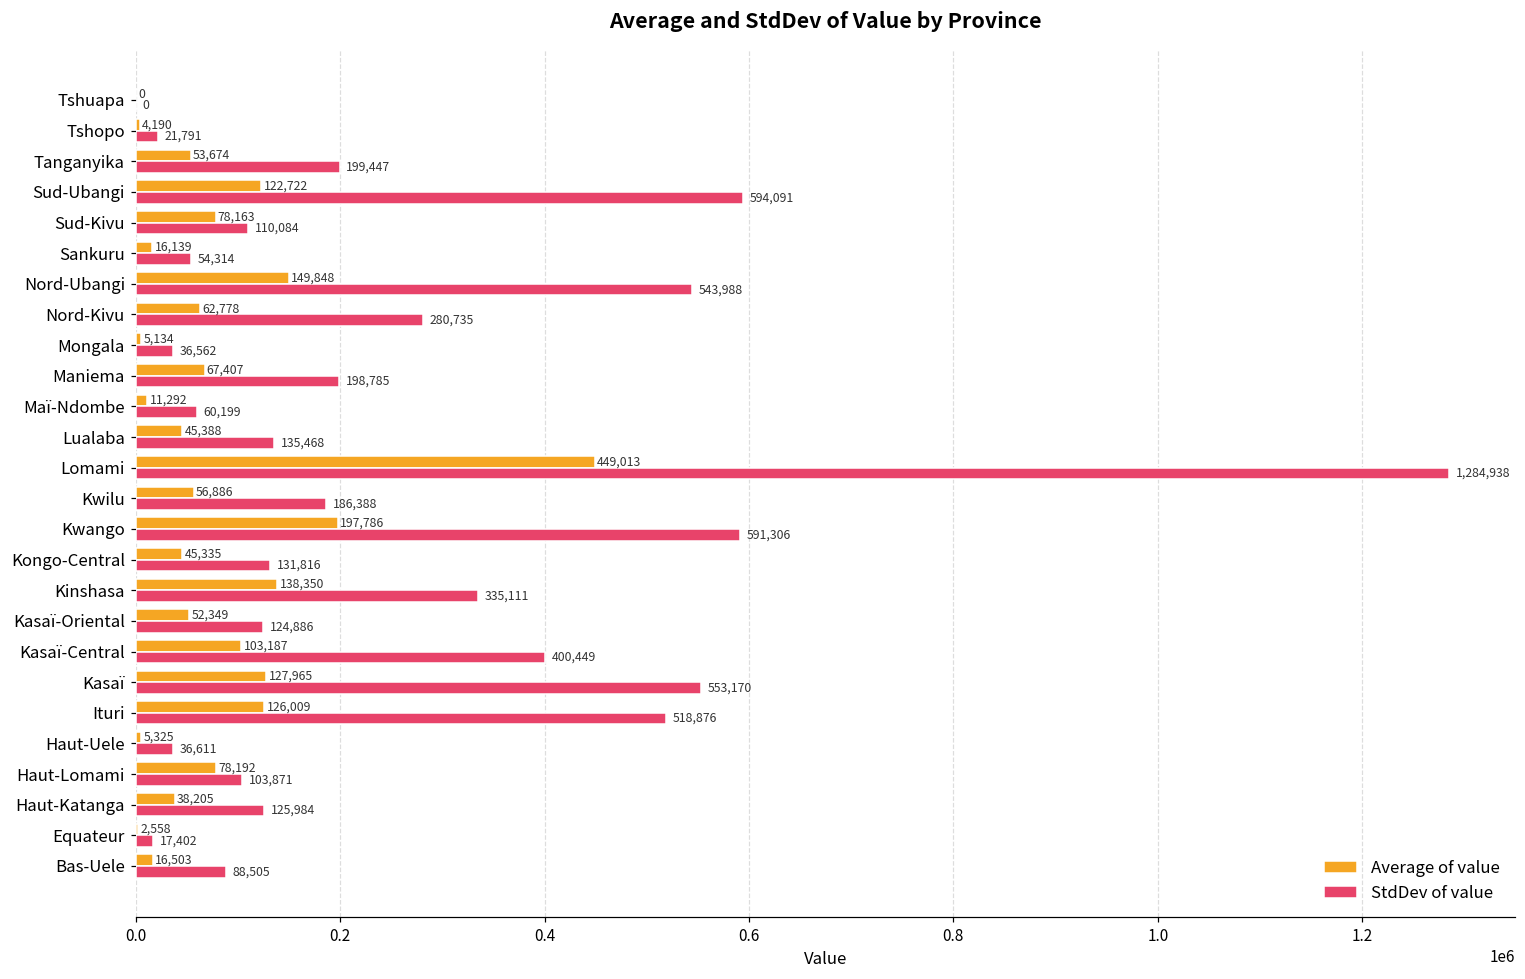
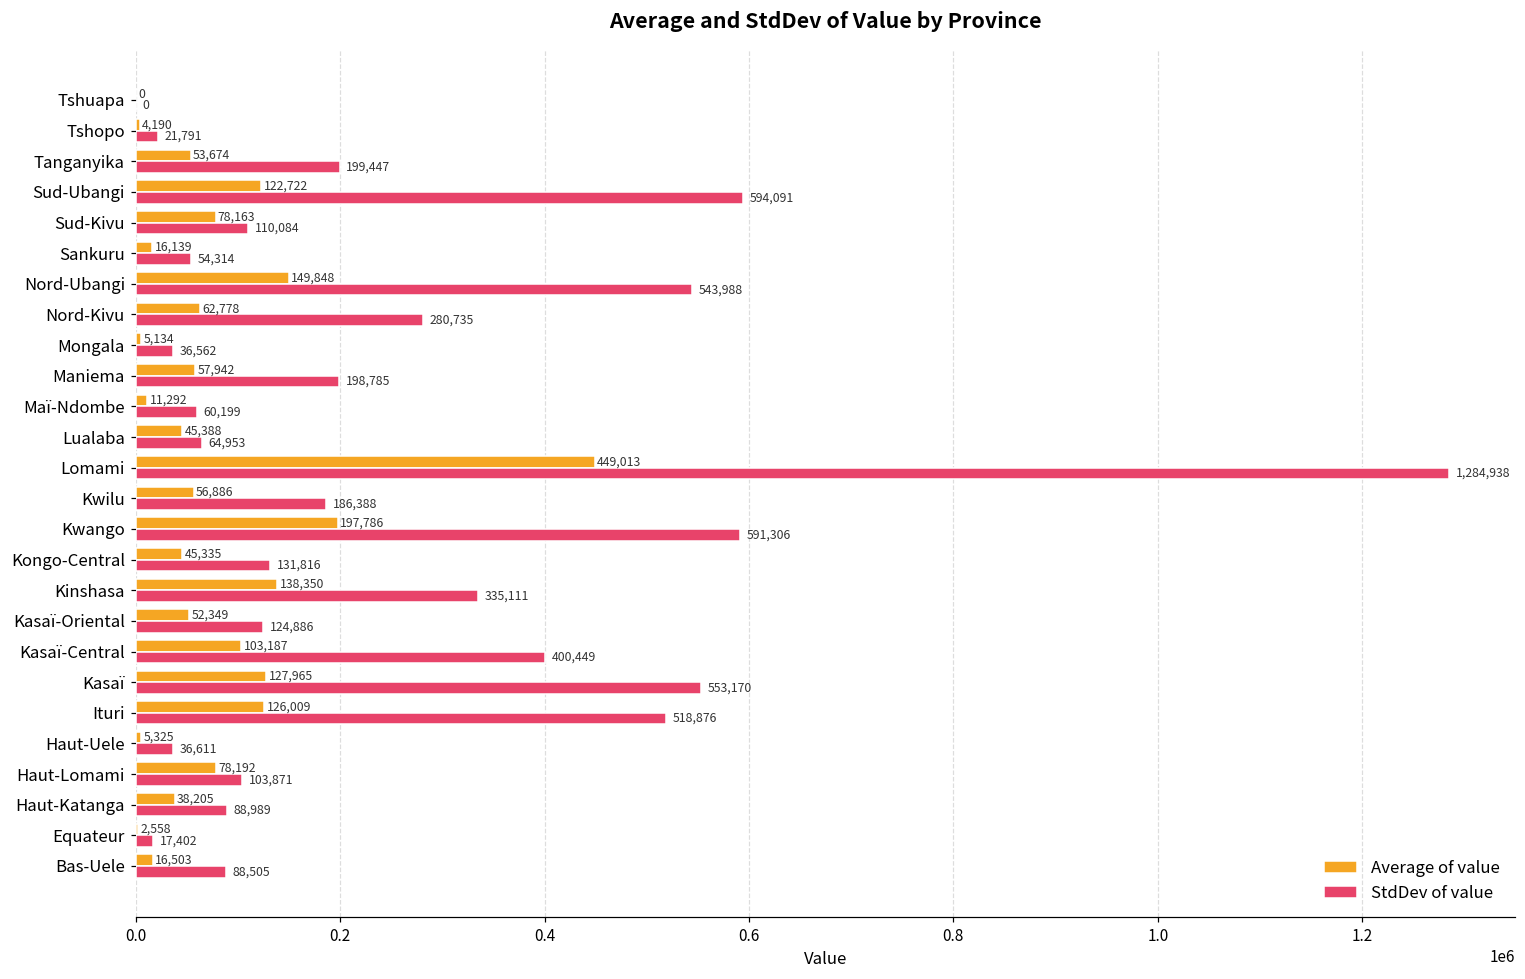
Average of value, Maniema: 67,407 -> 57,942
StdDev of value, Lualaba: 135,468 -> 64,953
StdDev of value, Haut-Katanga: 125,984 -> 88,989
